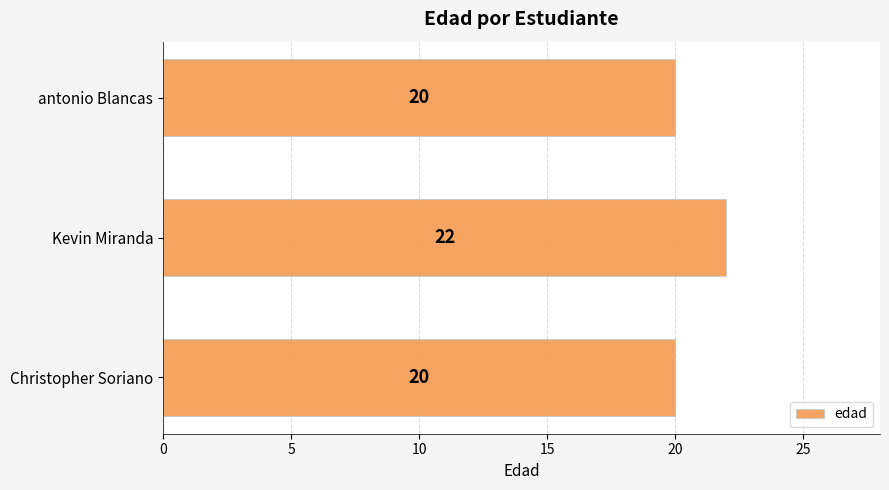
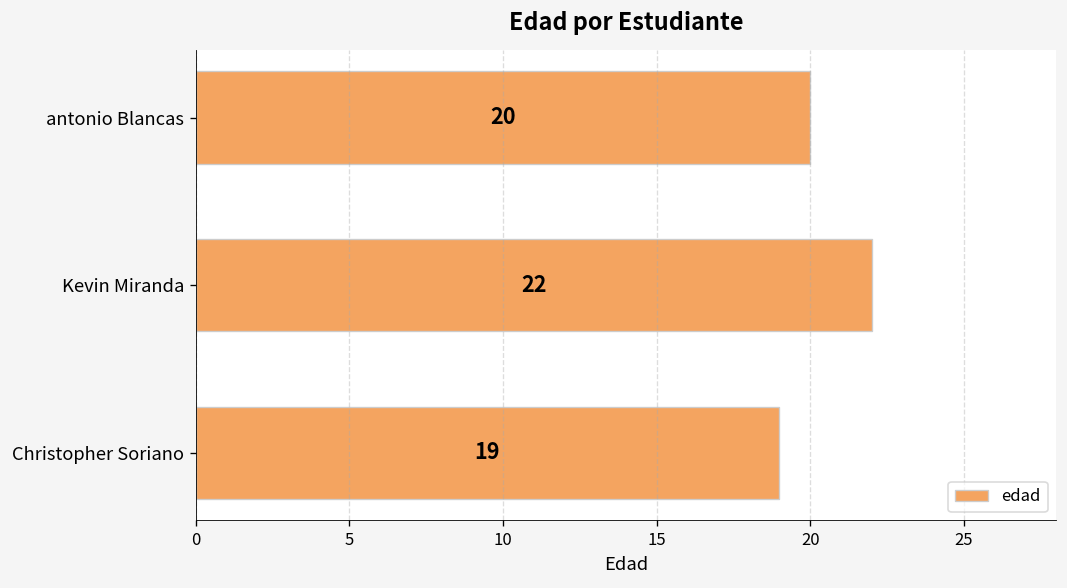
Christopher Soriano: 20 -> 19
